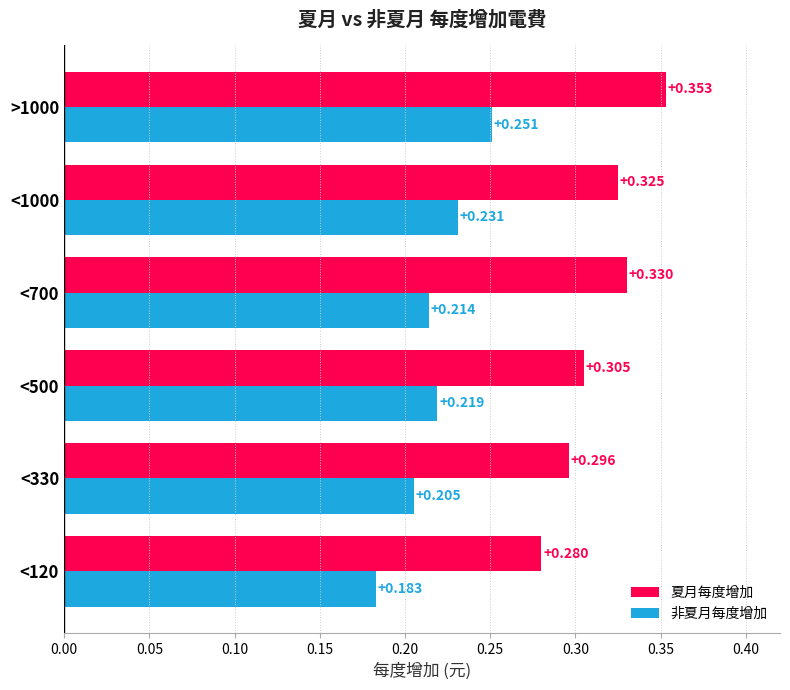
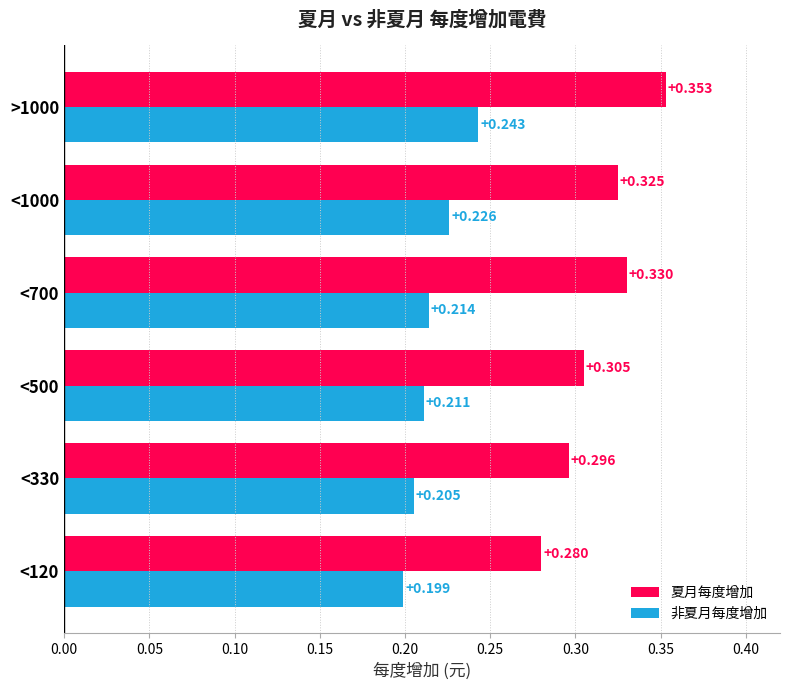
非夏月每度增加, >1000: +0.251 -> +0.243
非夏月每度增加, <1000: +0.231 -> +0.226
非夏月每度增加, <500: +0.219 -> +0.211
非夏月每度增加, <120: +0.183 -> +0.199
